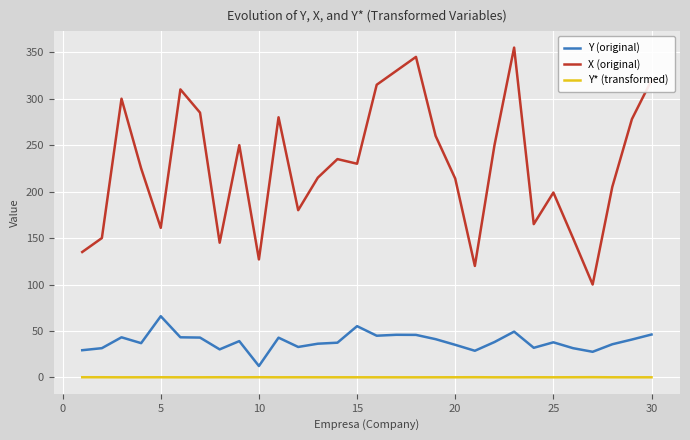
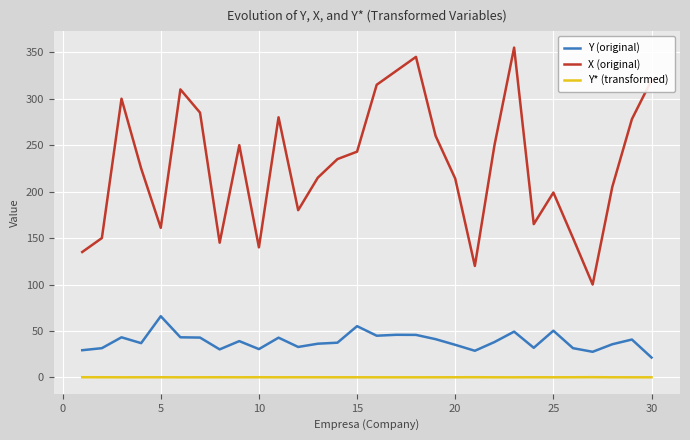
Y (original), 10: 10 -> 30
X (original), 10: 130 -> 140
X (original), 15: 230 -> 240
Y (original), 25: 40 -> 50
Y (original), 30: 50 -> 20
